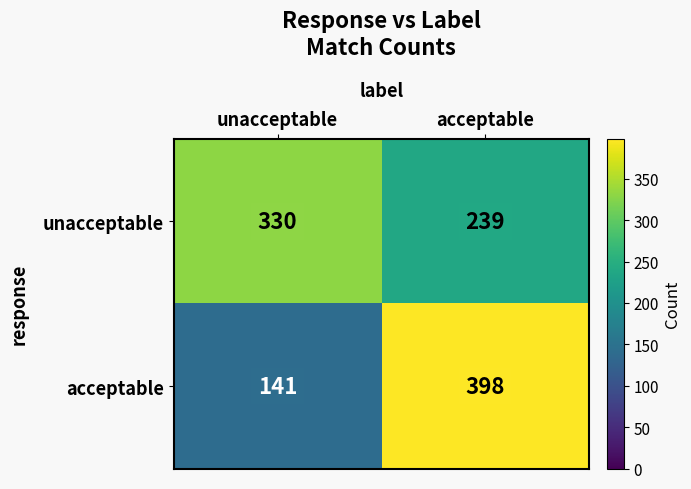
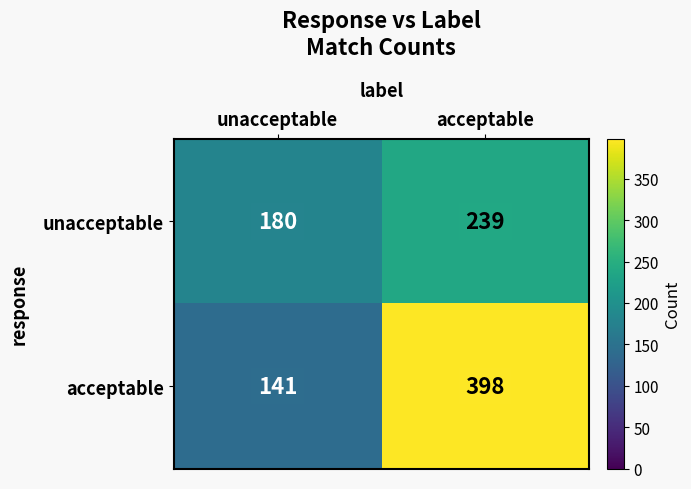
unacceptable, unacceptable: 330 -> 180
